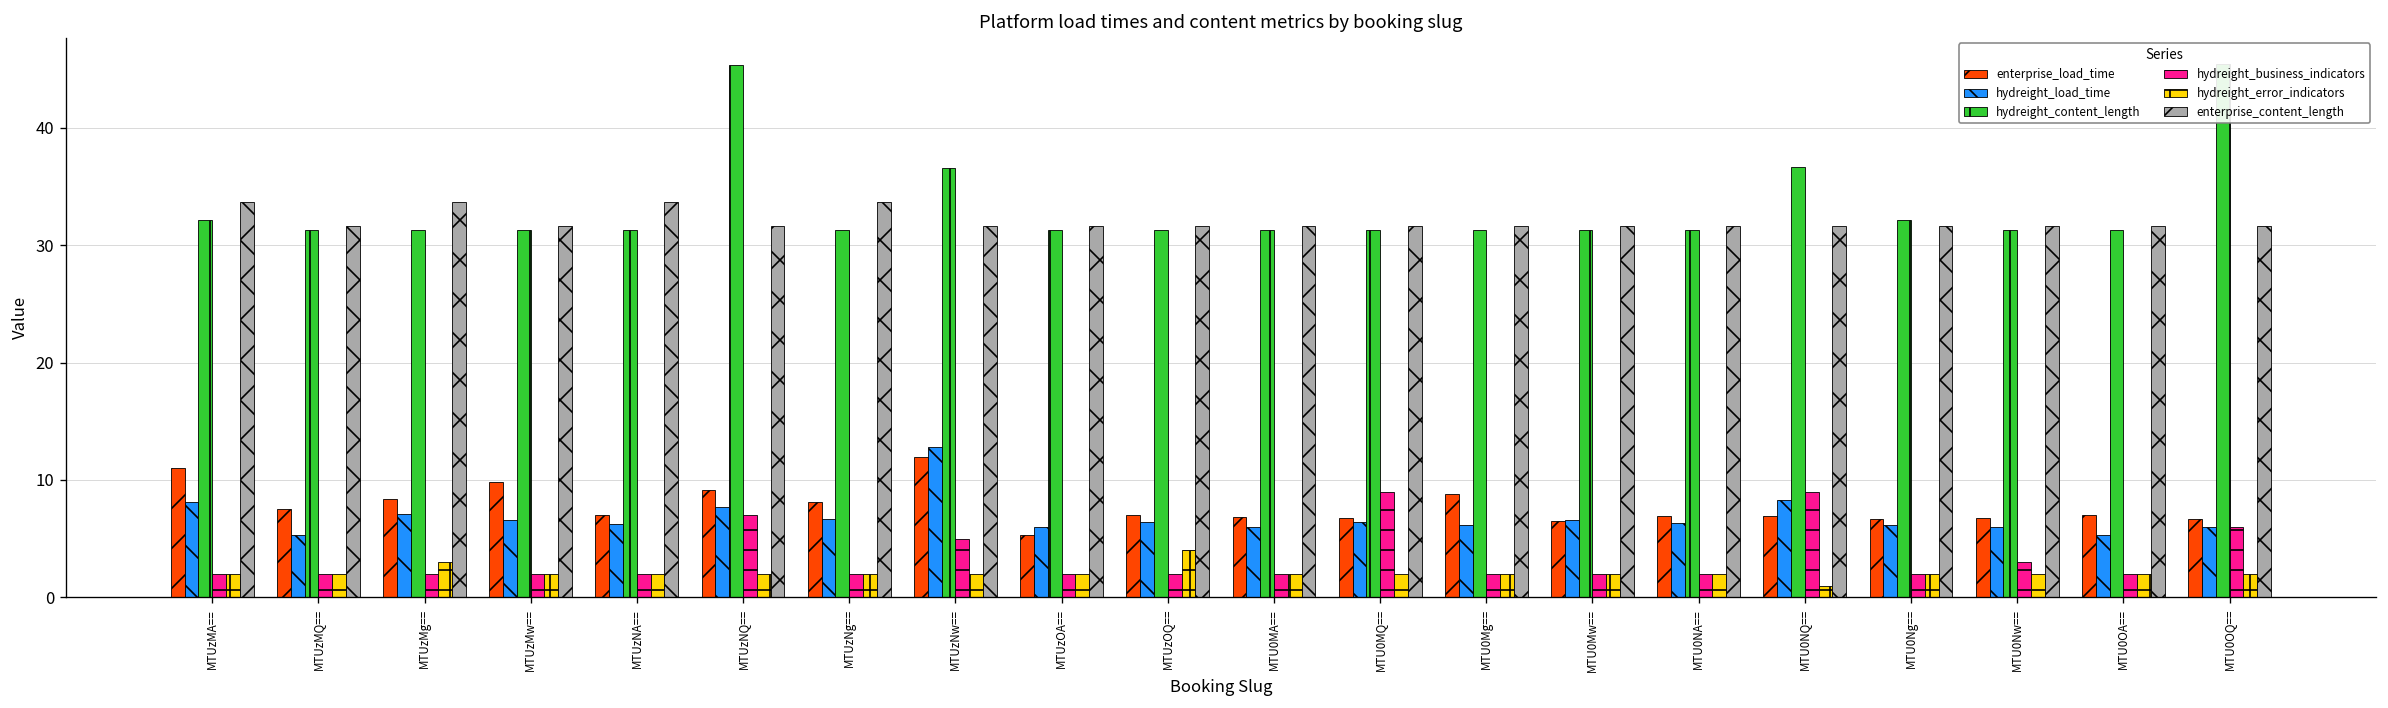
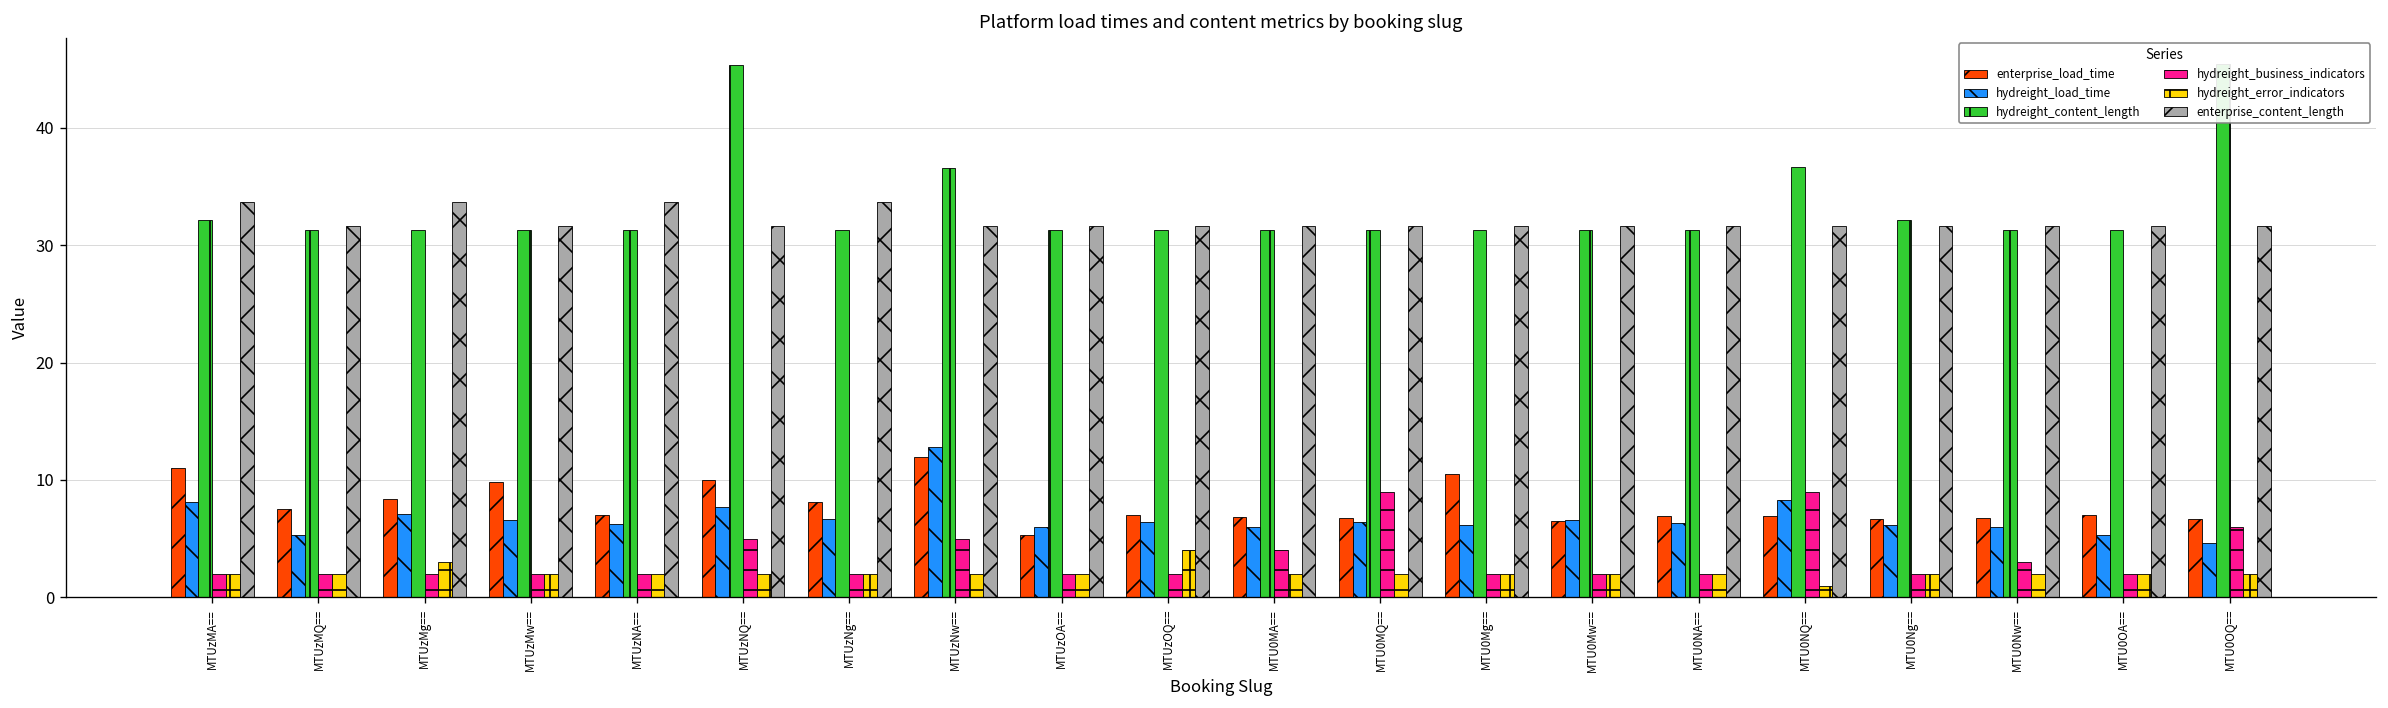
enterprise_load_time, MTUzNQ==: 9 -> 10
hydreight_business_indicators, MTUzNQ==: 7 -> 5
hydreight_business_indicators, MTU0MA==: 2 -> 4
enterprise_load_time, MTU0Mg==: 9 -> 10
hydreight_load_time, MTU0OQ==: 6 -> 5
